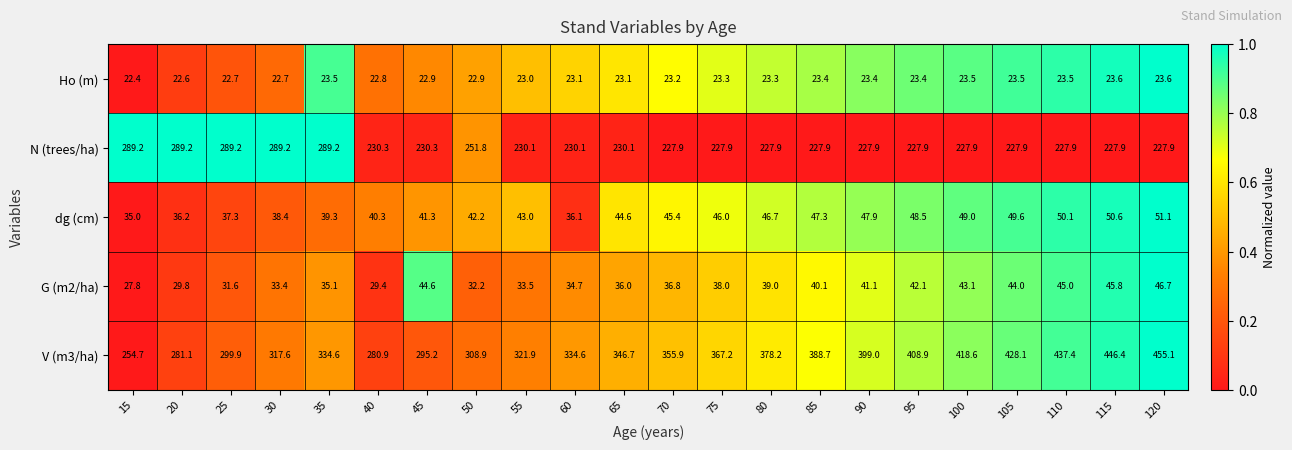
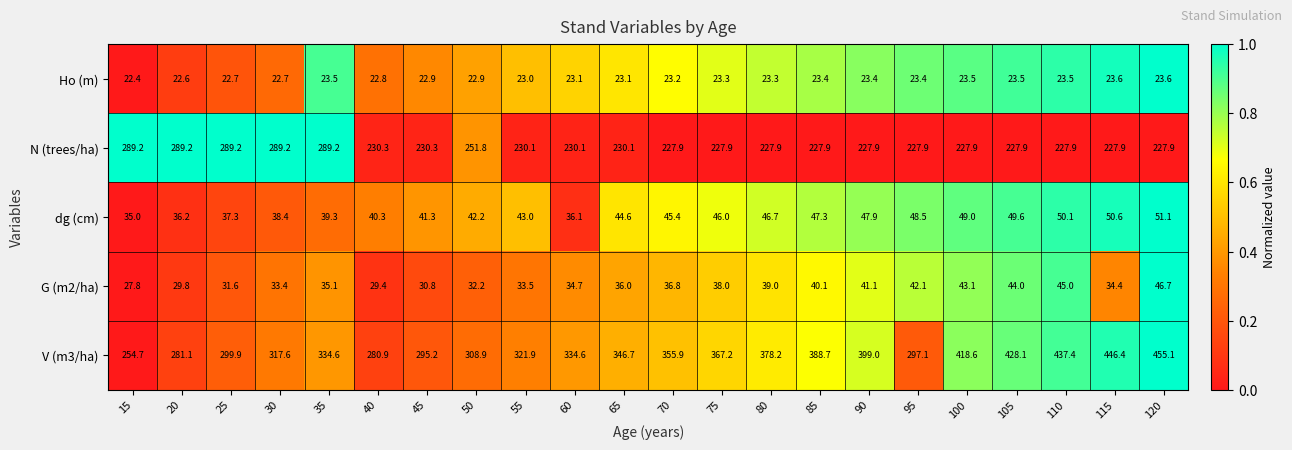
G (m2/ha), 45: 44.6 -> 30.8
G (m2/ha), 115: 45.8 -> 34.4
V (m3/ha), 95: 408.9 -> 297.1
